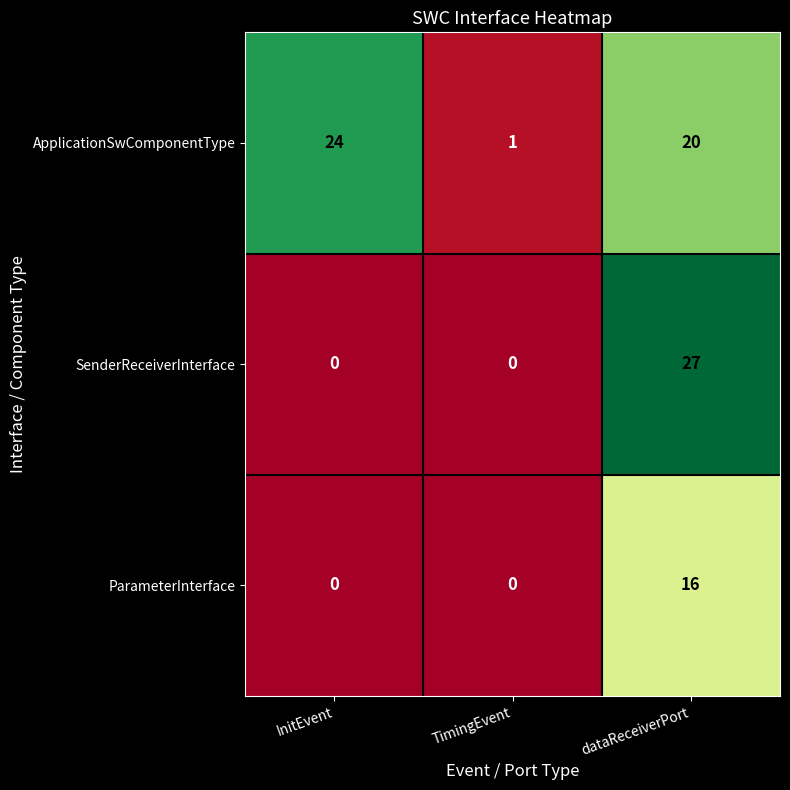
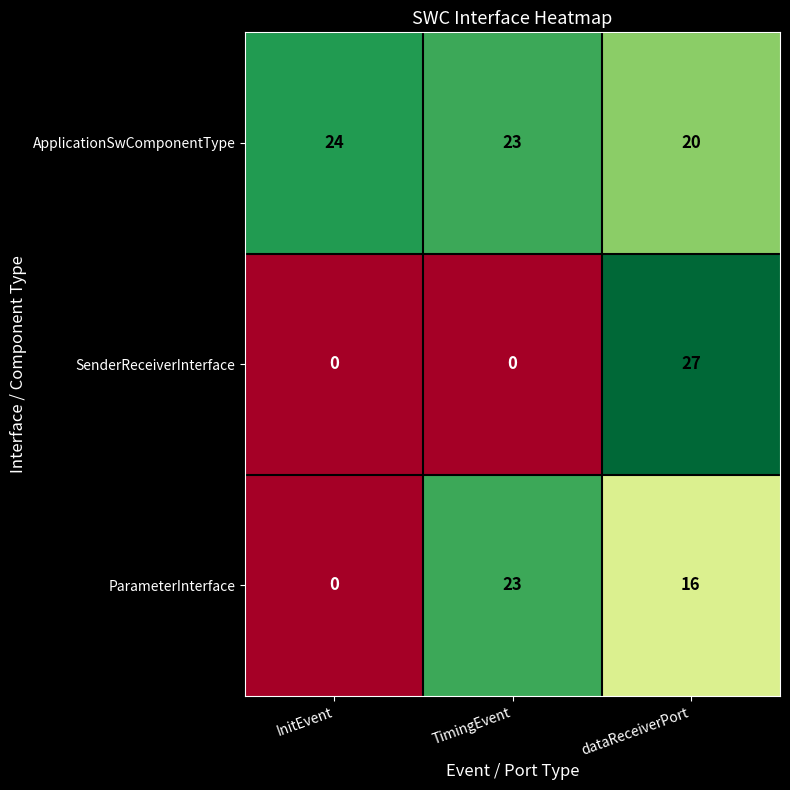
ApplicationSwComponentType, TimingEvent: 1 -> 23
ParameterInterface, TimingEvent: 0 -> 23
